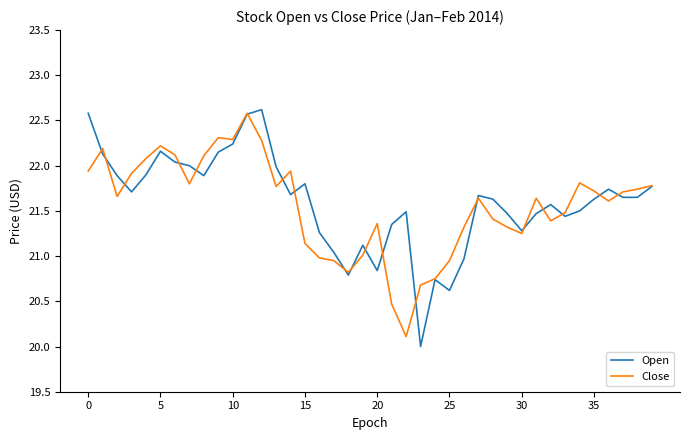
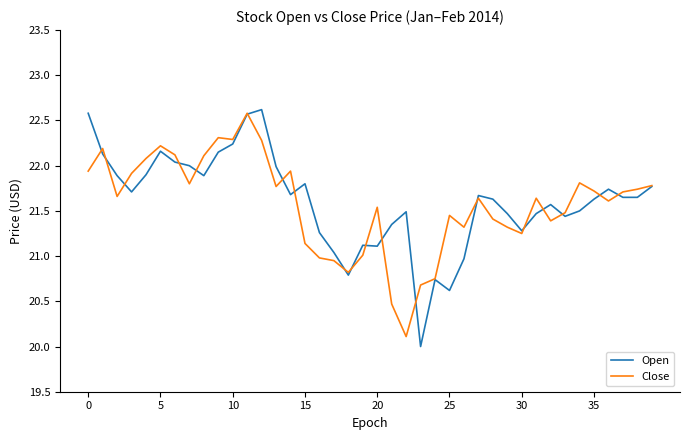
Open, 20: 20.8 -> 21.1
Close, 20: 21.4 -> 21.5
Close, 25: 21.0 -> 21.5
